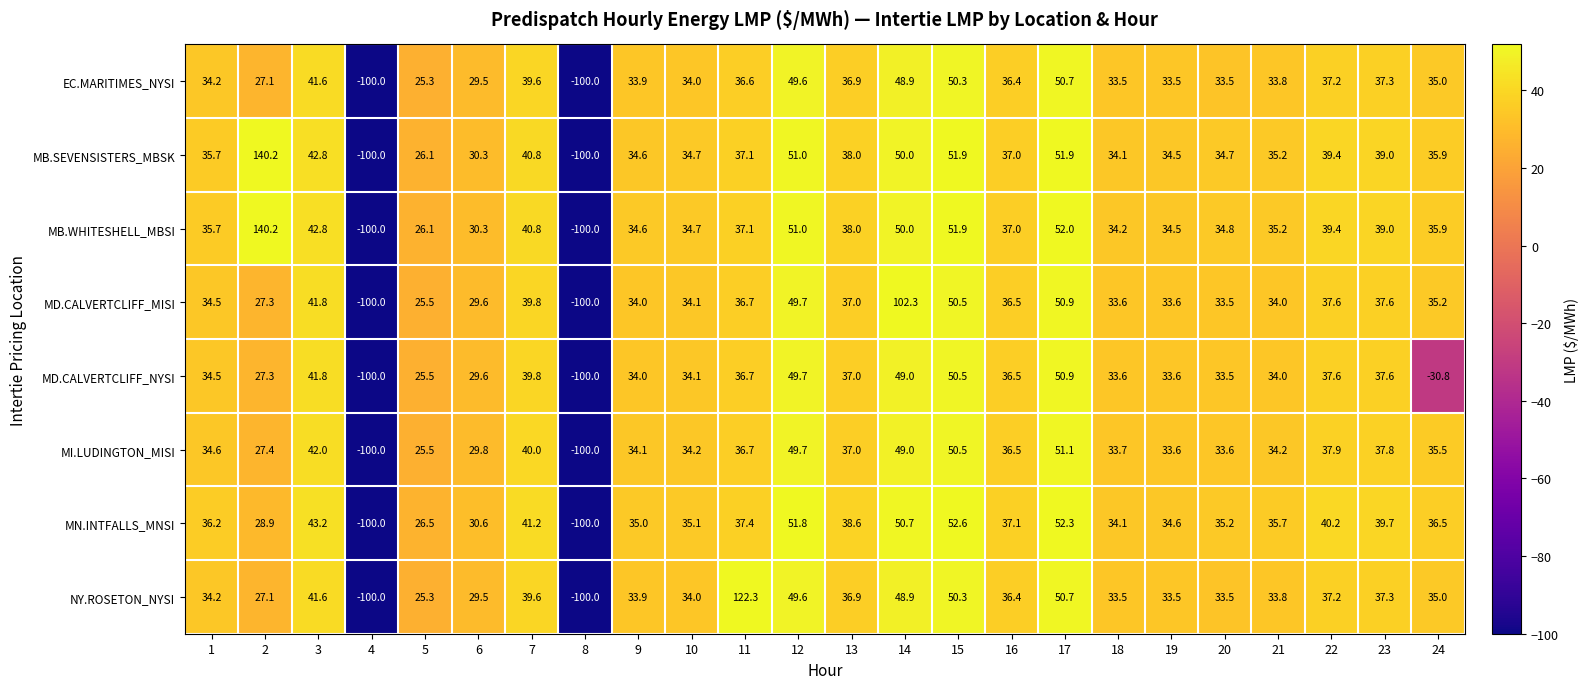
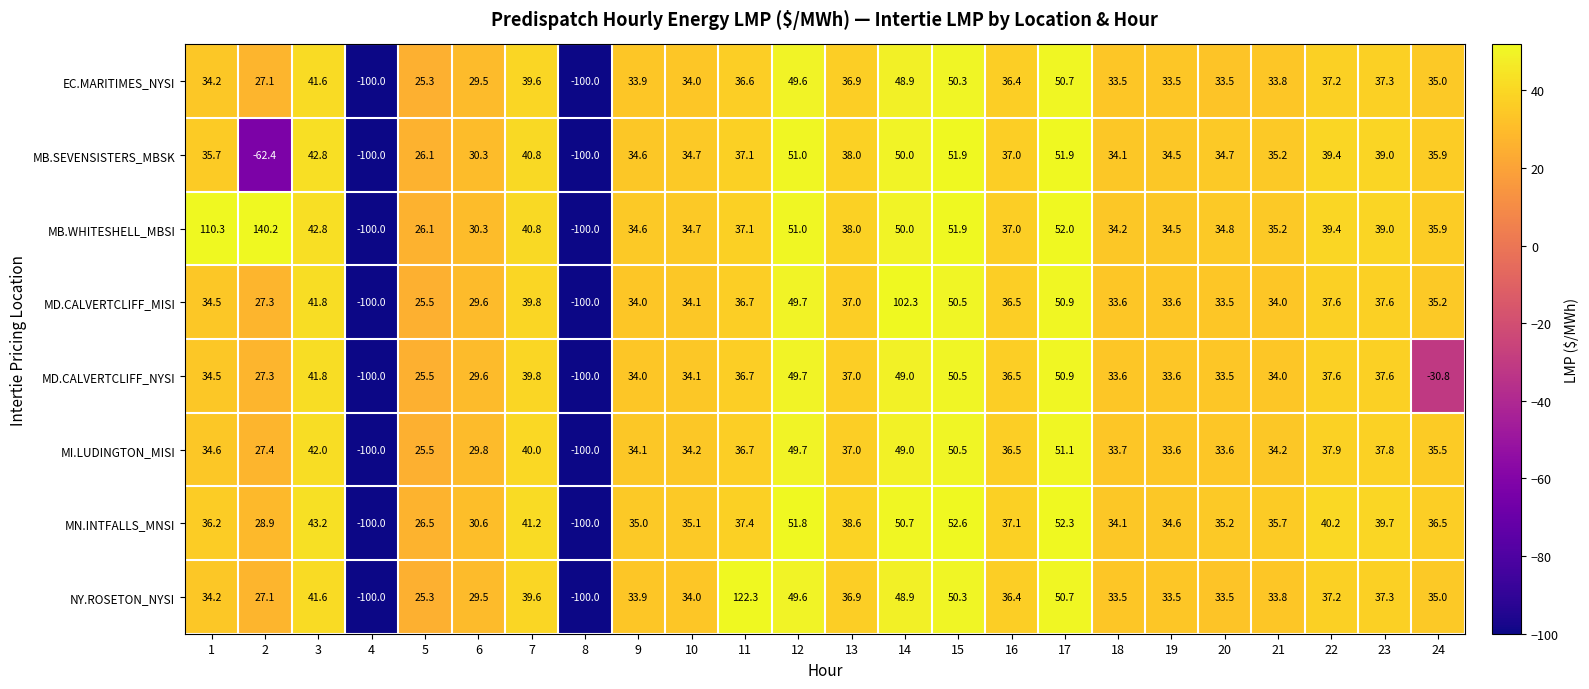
MB.SEVENSISTERS_MBSK, 2: 140.2 -> -62.4
MB.WHITESHELL_MBSI, 1: 35.7 -> 110.3
